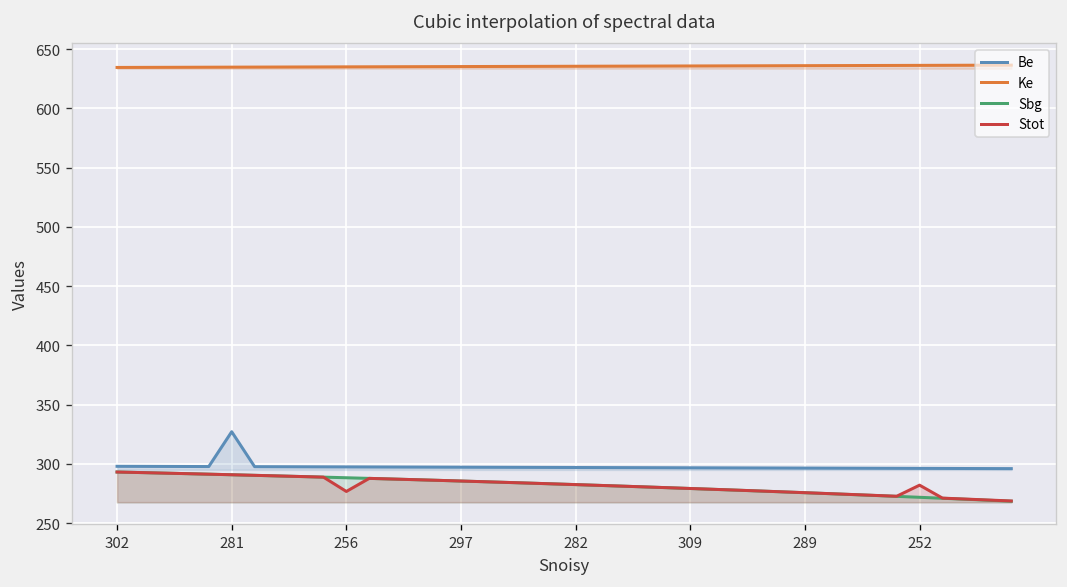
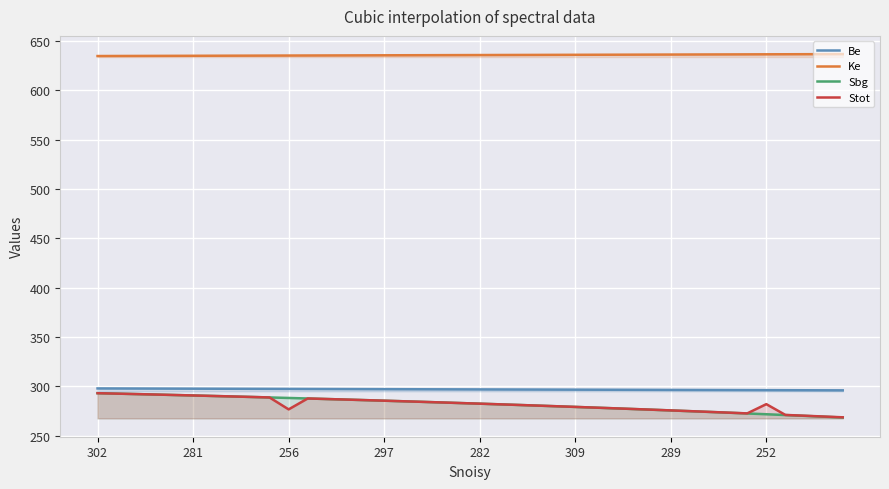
Be, 281: 330 -> 300
